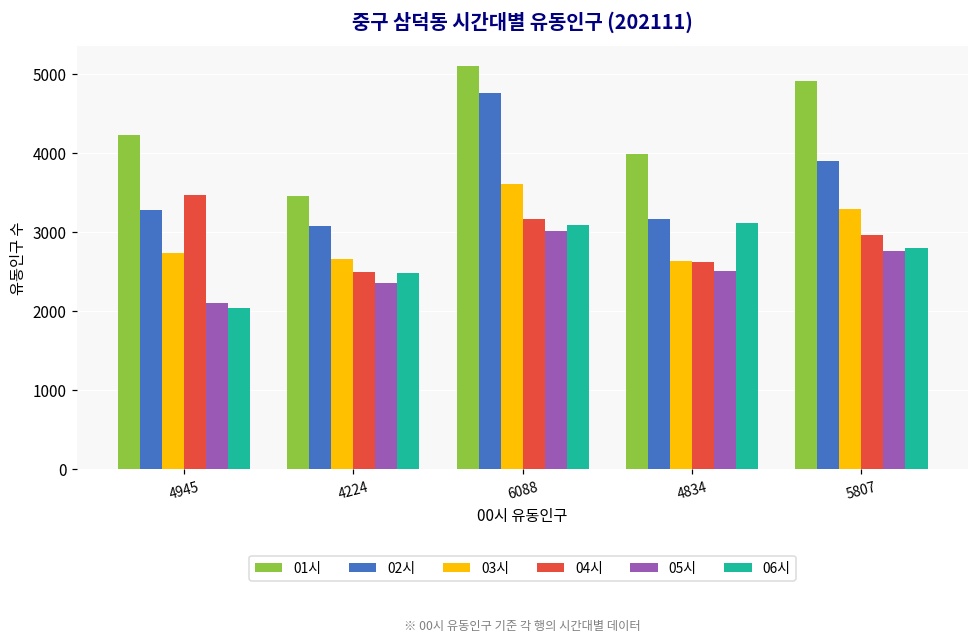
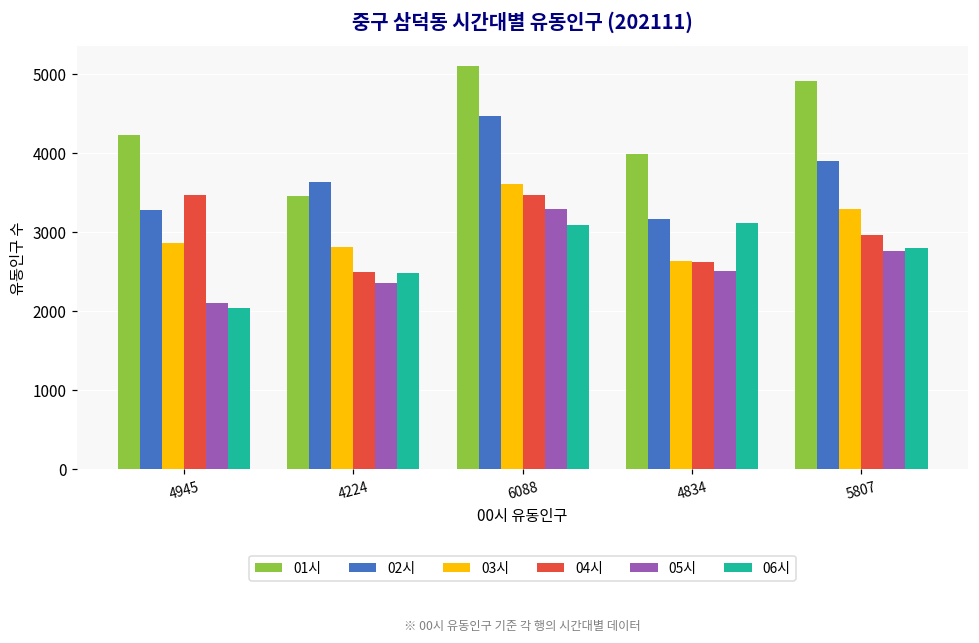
03시, 4945: 2700 -> 2900
02시, 4224: 3100 -> 3600
03시, 4224: 2700 -> 2800
02시, 6088: 4800 -> 4500
04시, 6088: 3200 -> 3500
05시, 6088: 3000 -> 3300
